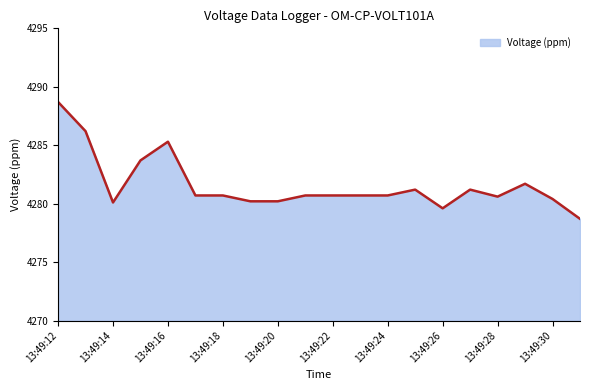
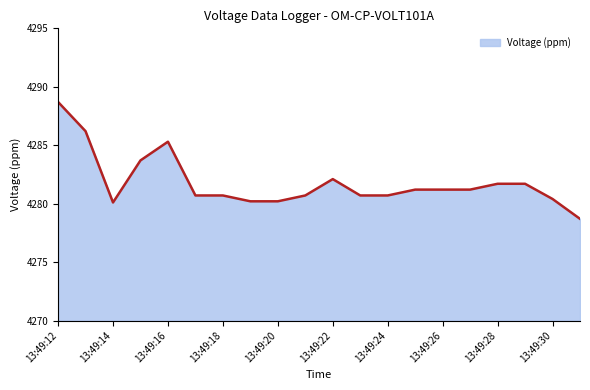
13:49:22: 4280.7 -> 4282.1
13:49:26: 4279.6 -> 4281.2
13:49:28: 4280.6 -> 4281.7
